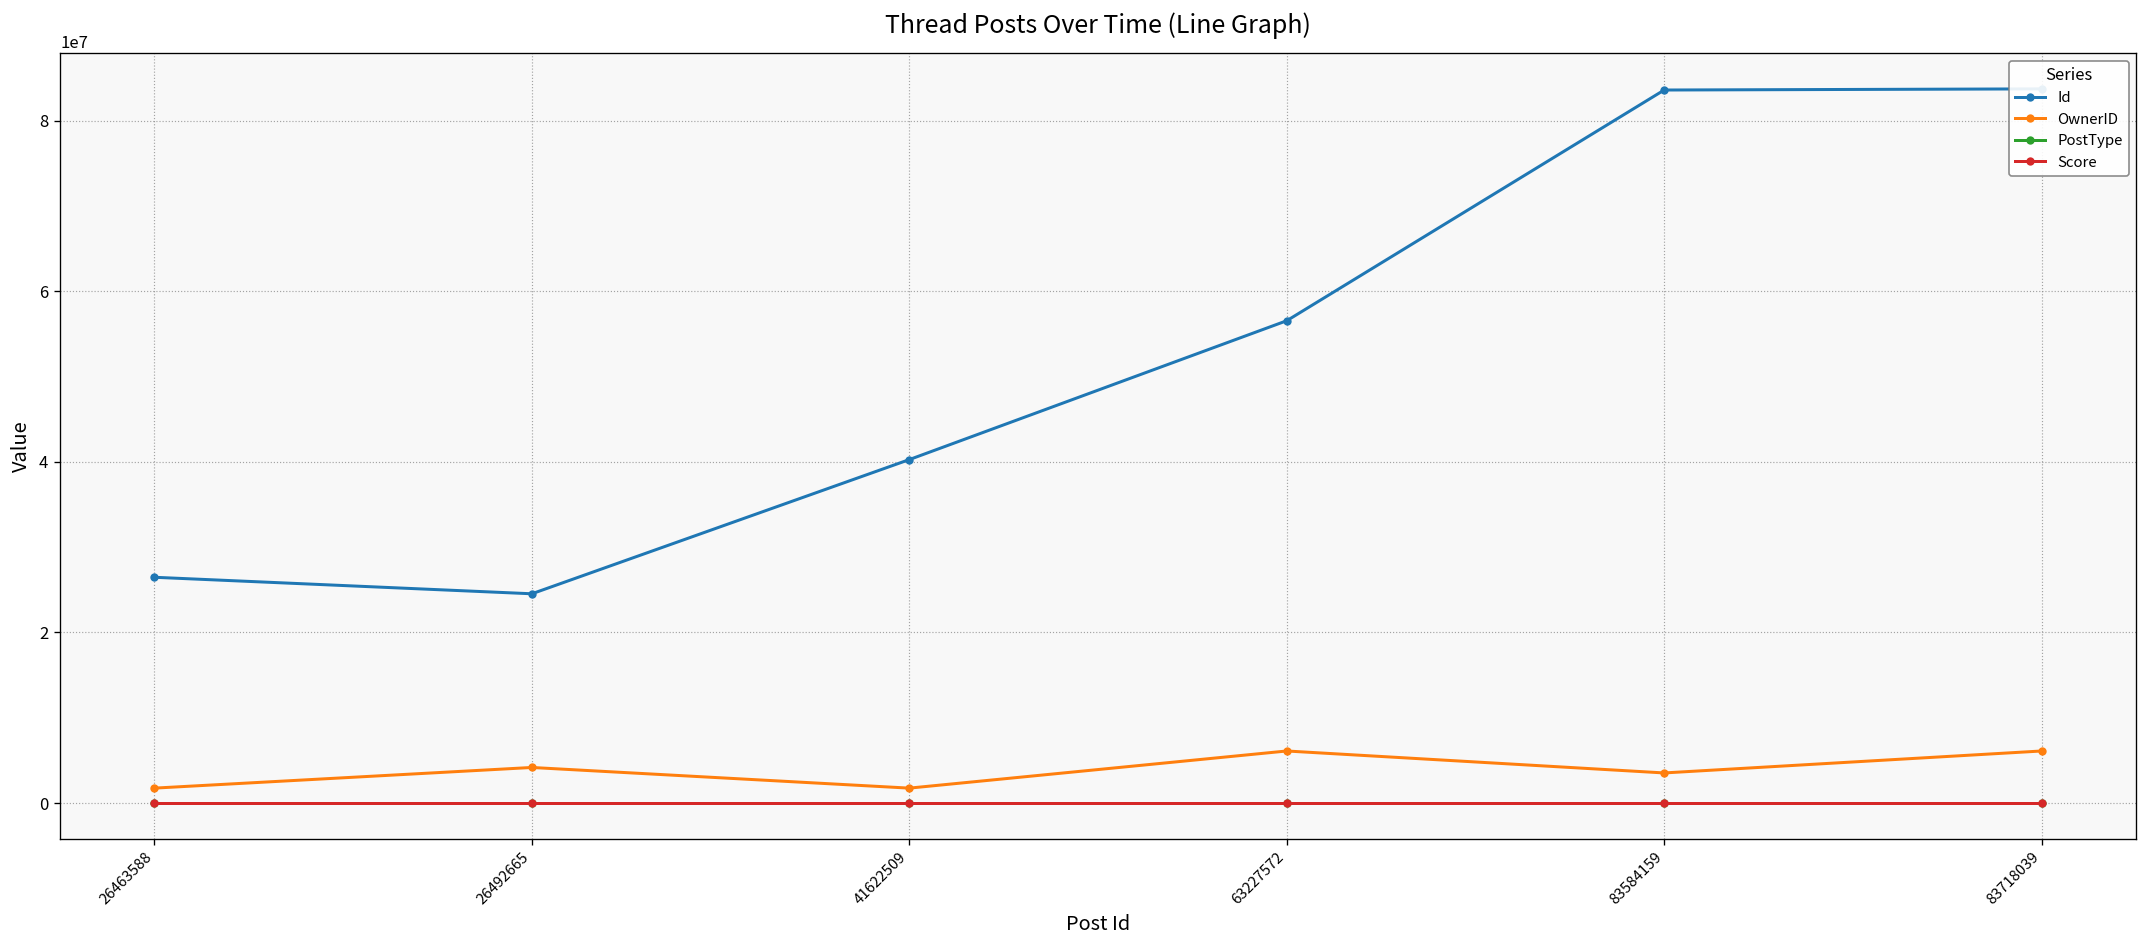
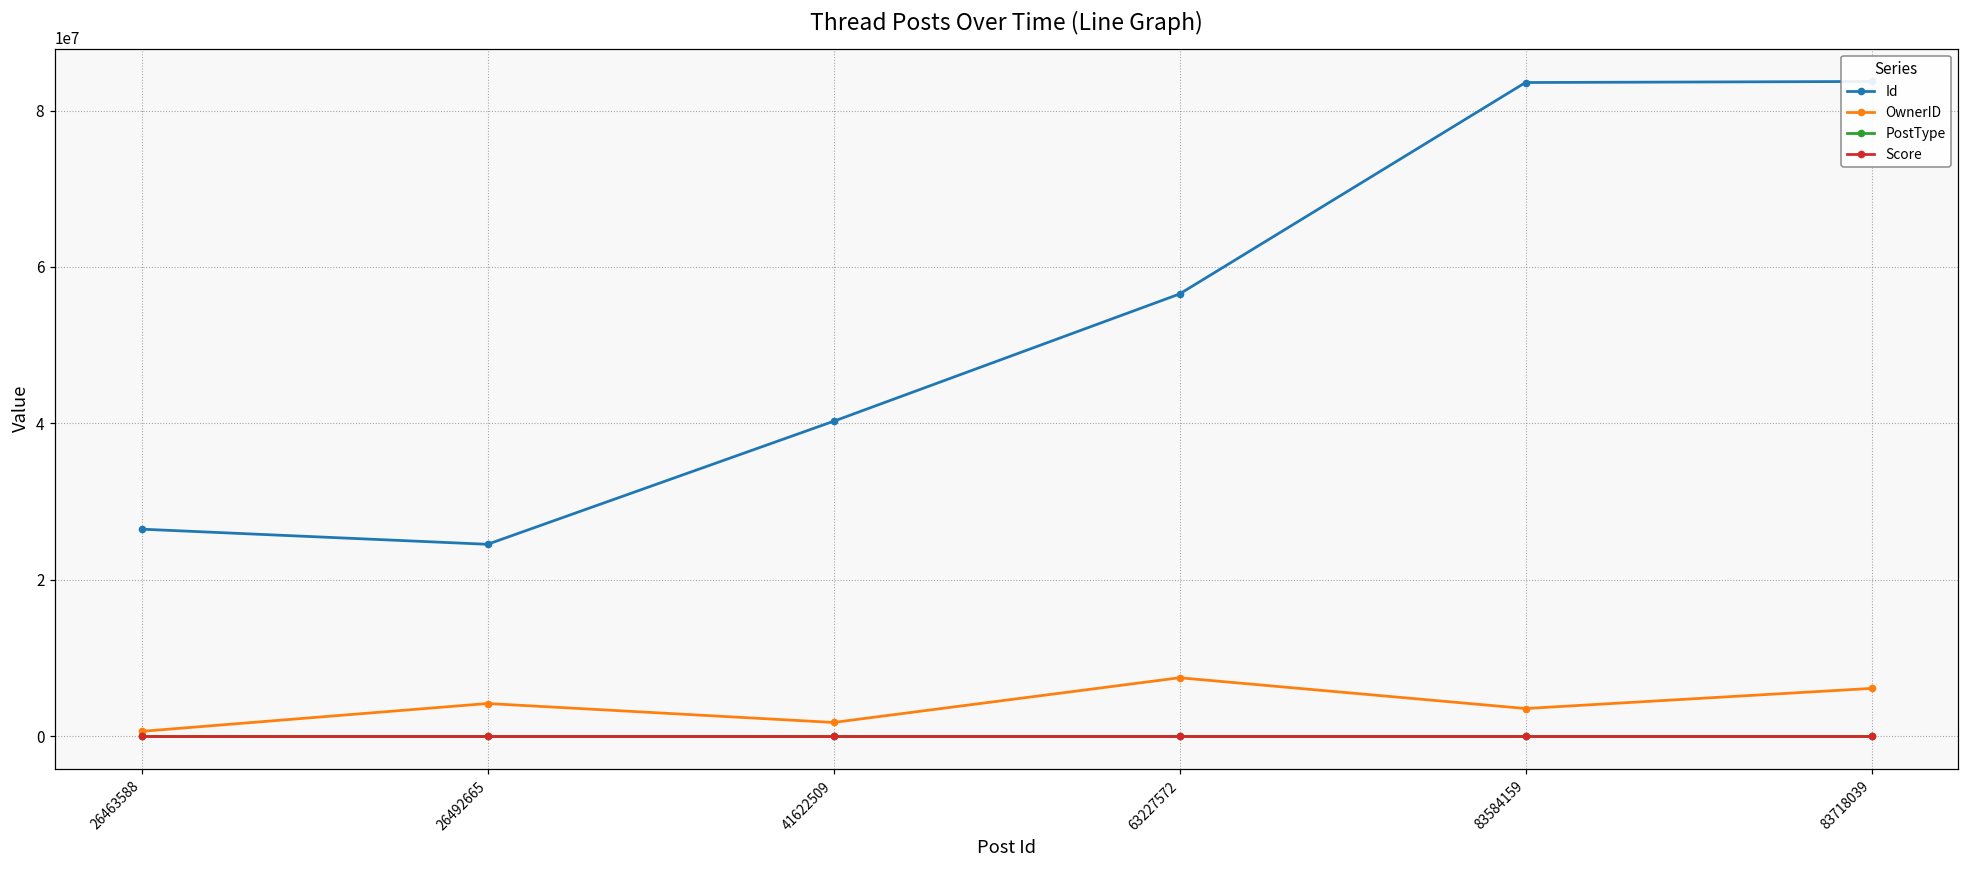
OwnerID, 26463588: 2000000 -> 1000000
OwnerID, 63227572: 6000000 -> 7000000
